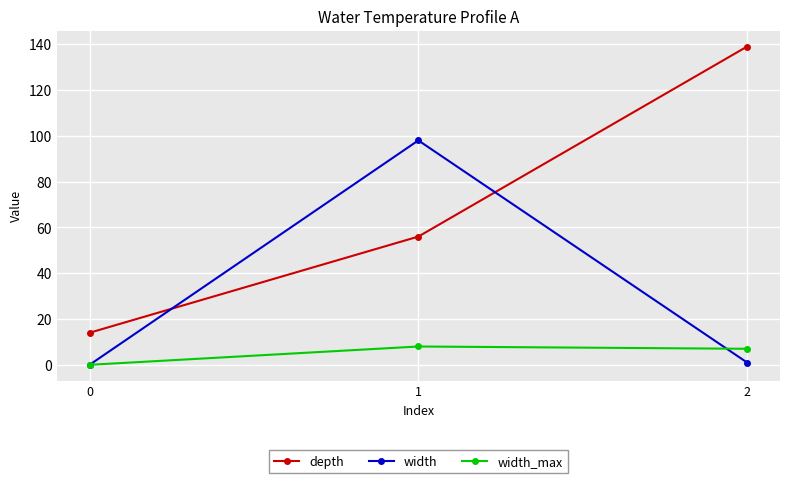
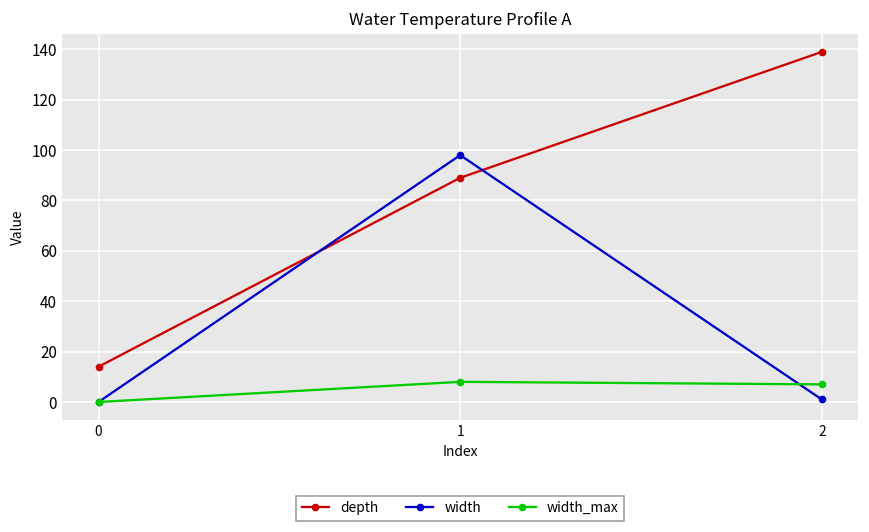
depth, 1: 56 -> 89
